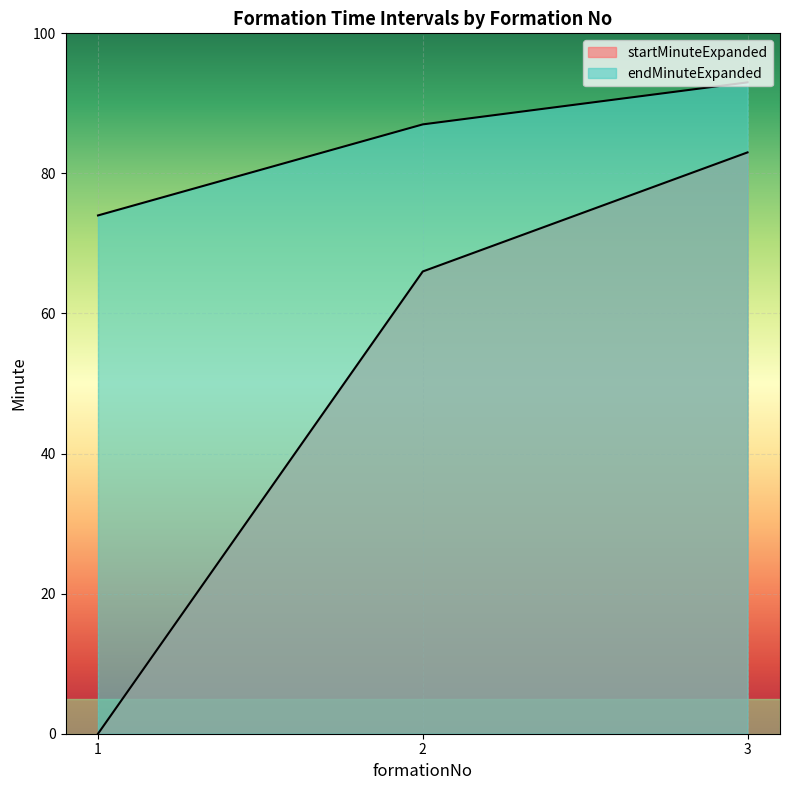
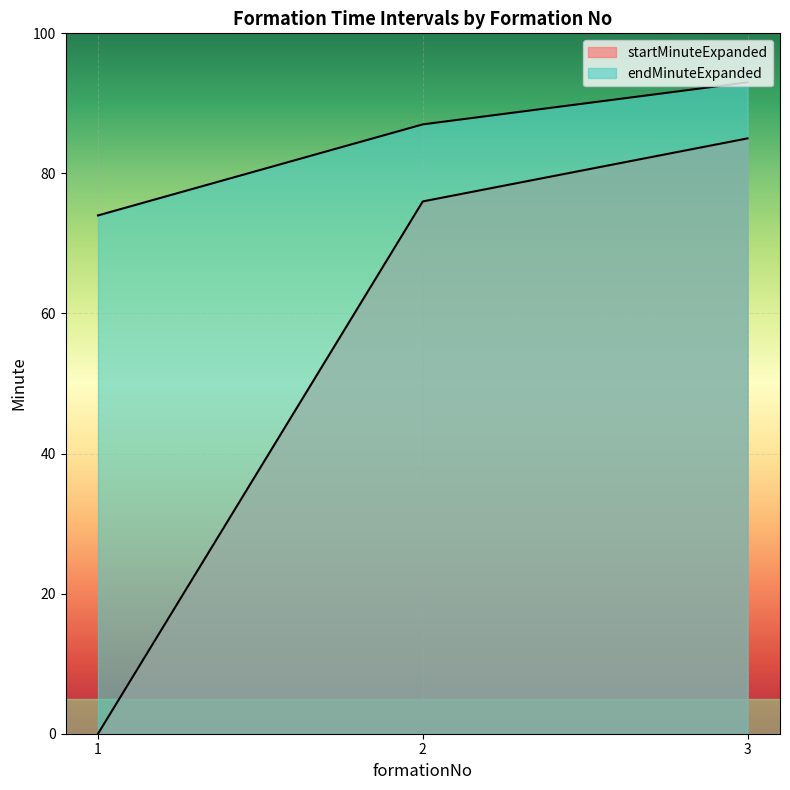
startMinuteExpanded, 2: 66 -> 76
startMinuteExpanded, 3: 83 -> 85
